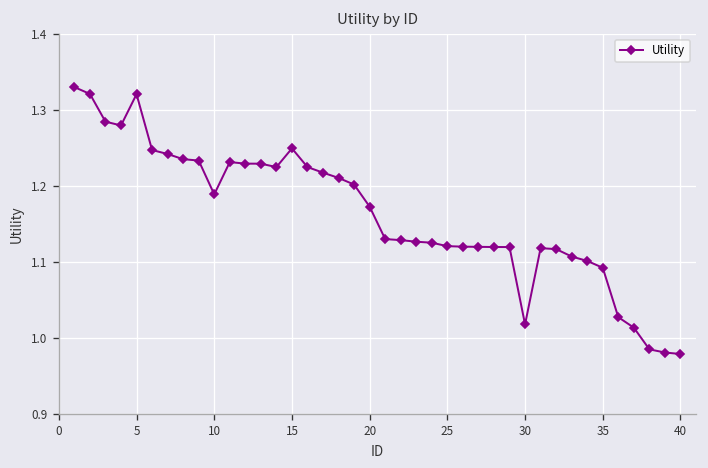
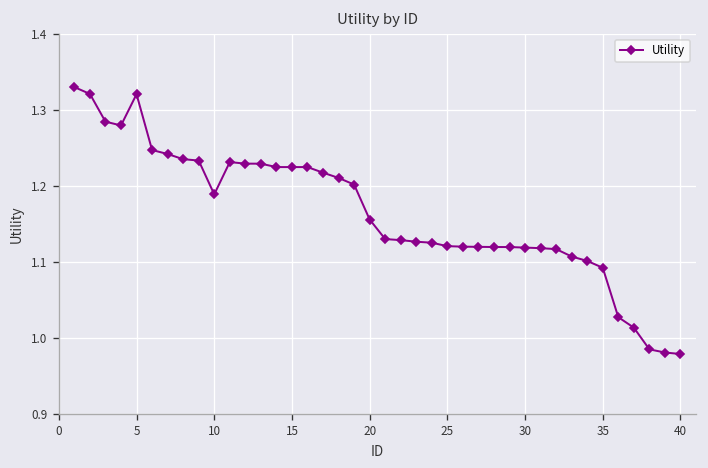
15: 1.25 -> 1.22
20: 1.17 -> 1.16
30: 1.02 -> 1.12
